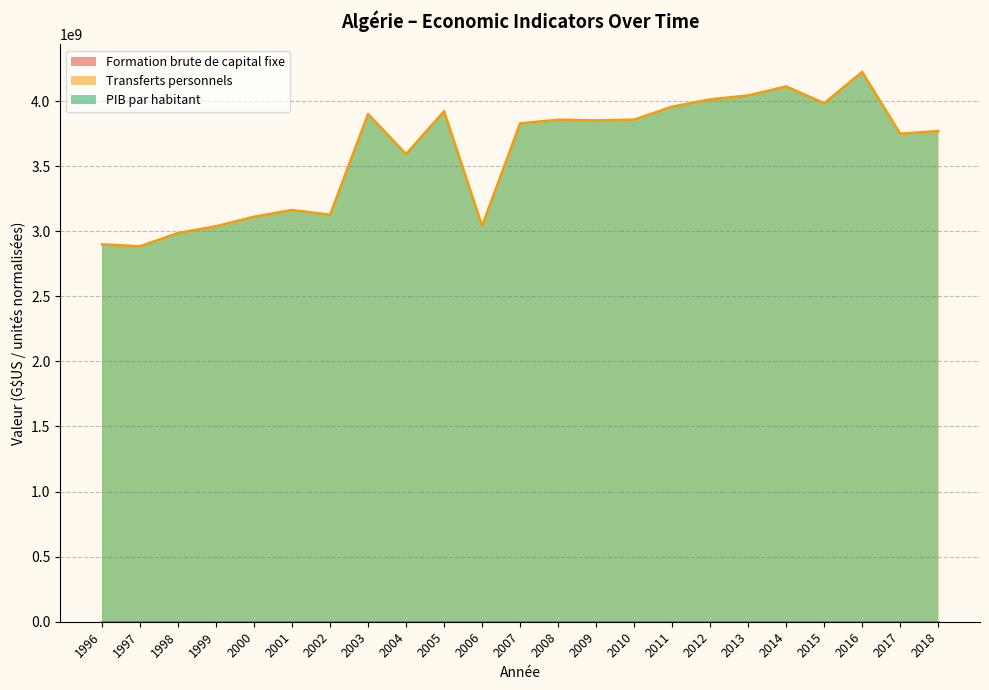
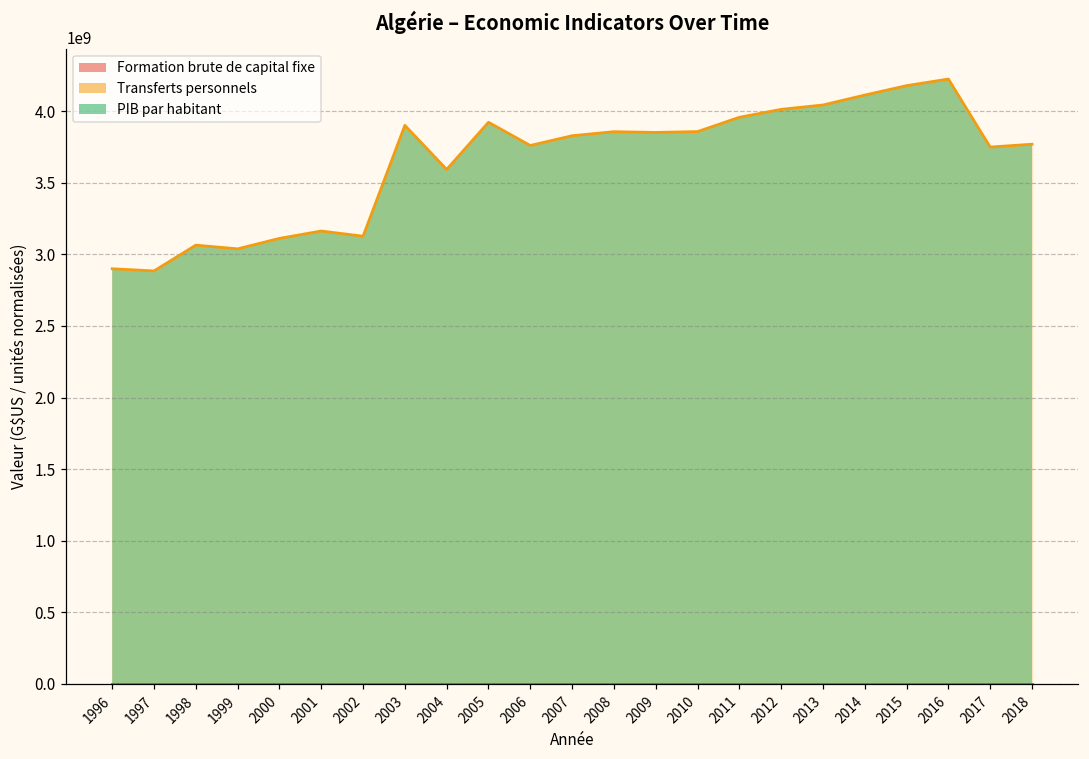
PIB par habitant, 1998: 2990000000 -> 3060000000
PIB par habitant, 2006: 3040000000 -> 3760000000
PIB par habitant, 2015: 3980000000 -> 4180000000
